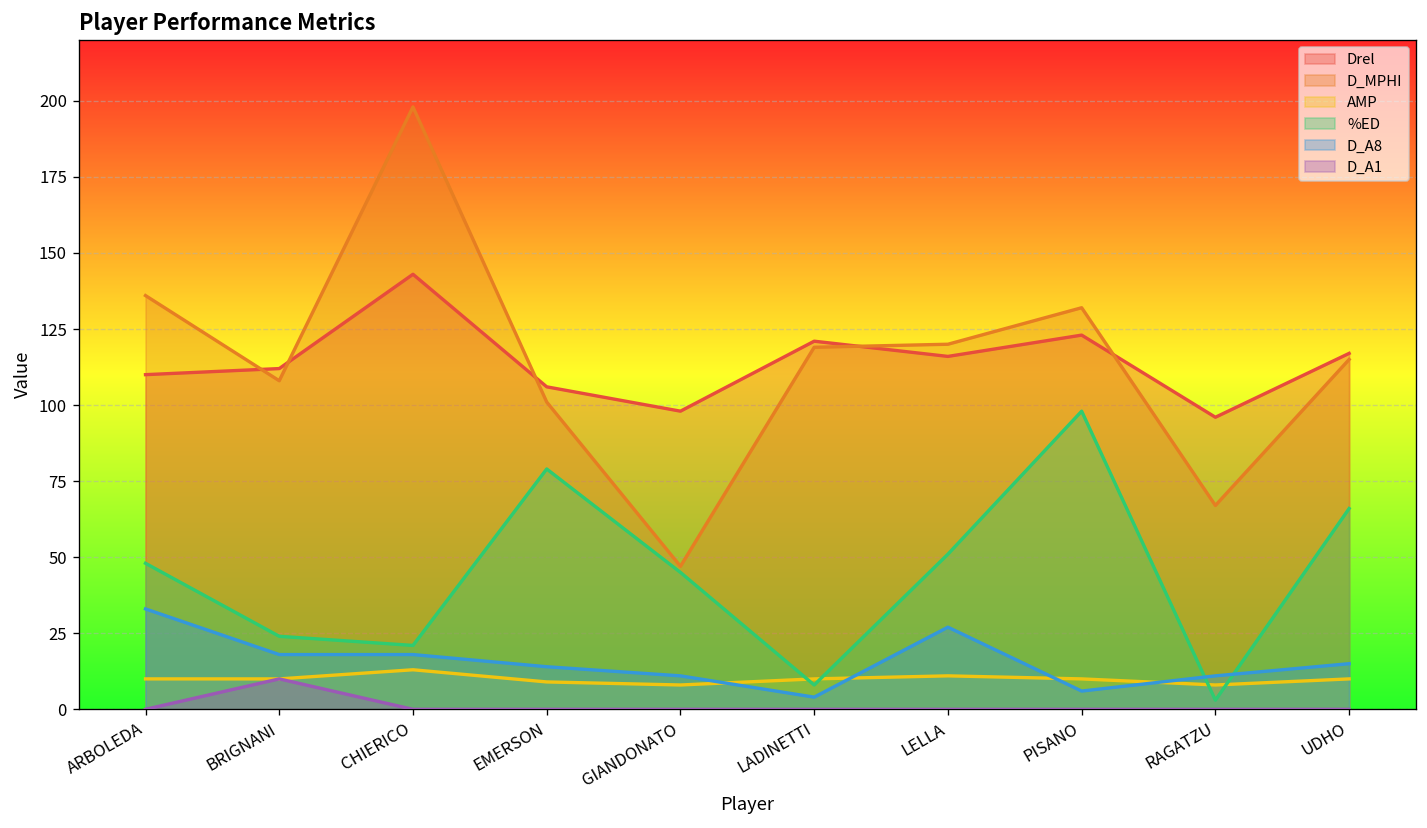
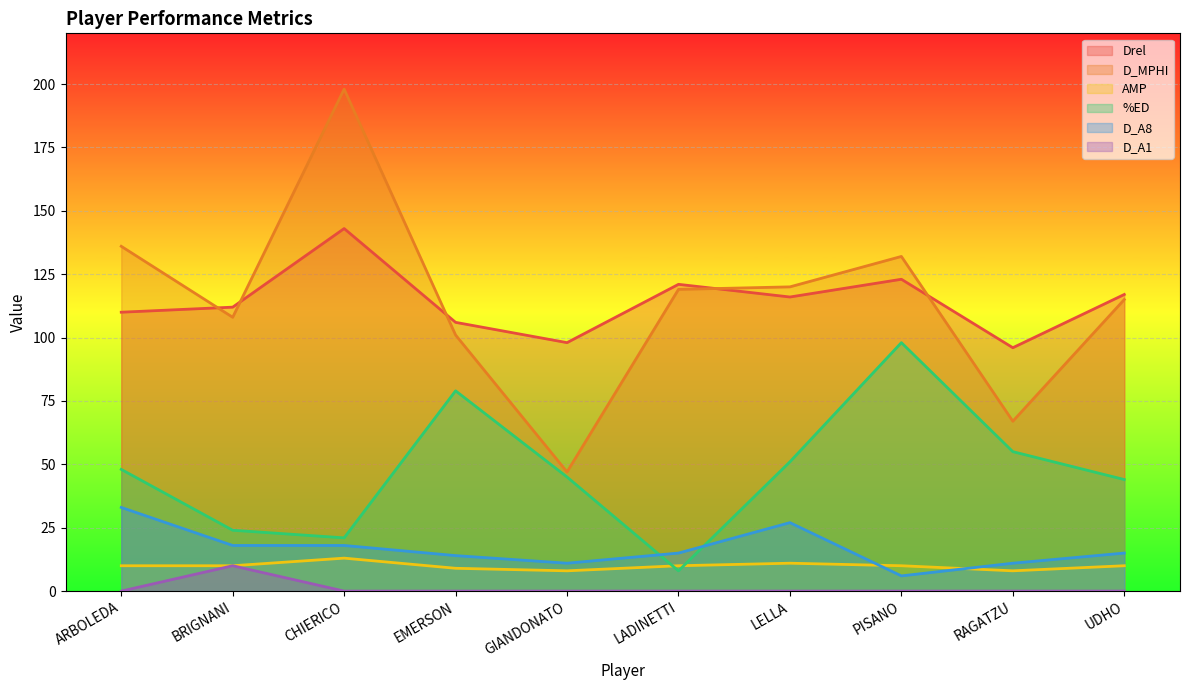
D_A8, LADINETTI: 4 -> 15
%ED, RAGATZU: 3 -> 55
%ED, UDHO: 66 -> 44
